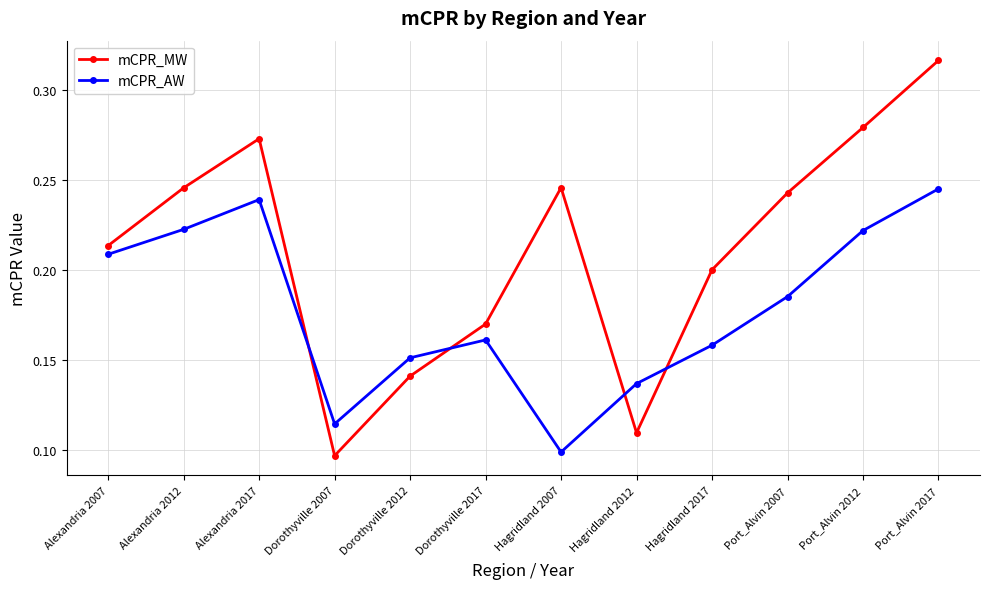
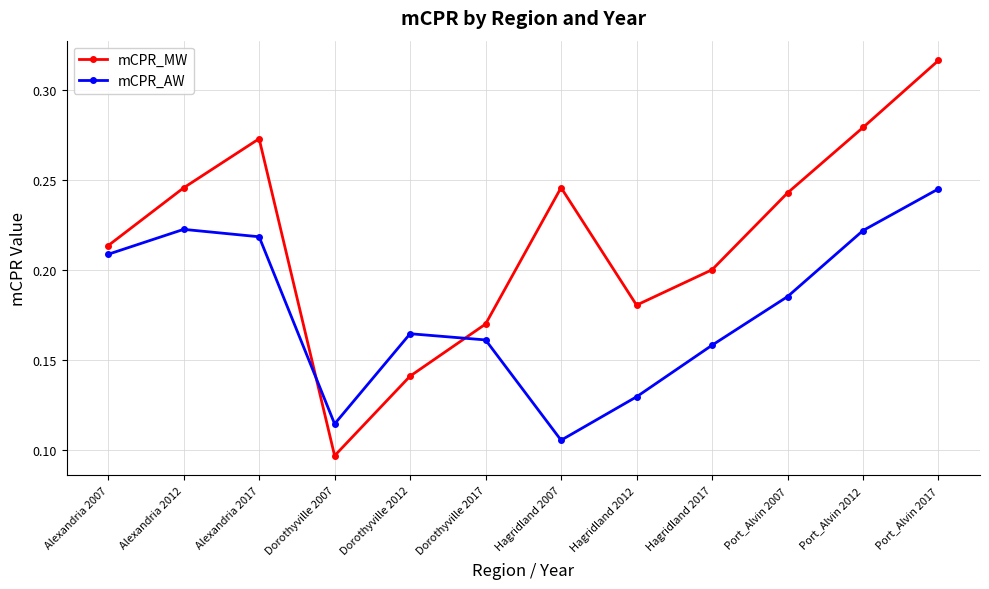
mCPR_AW, Alexandria 2017: 0.239 -> 0.218
mCPR_AW, Dorothyville 2012: 0.151 -> 0.165
mCPR_AW, Hagridland 2007: 0.099 -> 0.105
mCPR_MW, Hagridland 2012: 0.110 -> 0.181
mCPR_AW, Hagridland 2012: 0.137 -> 0.130
